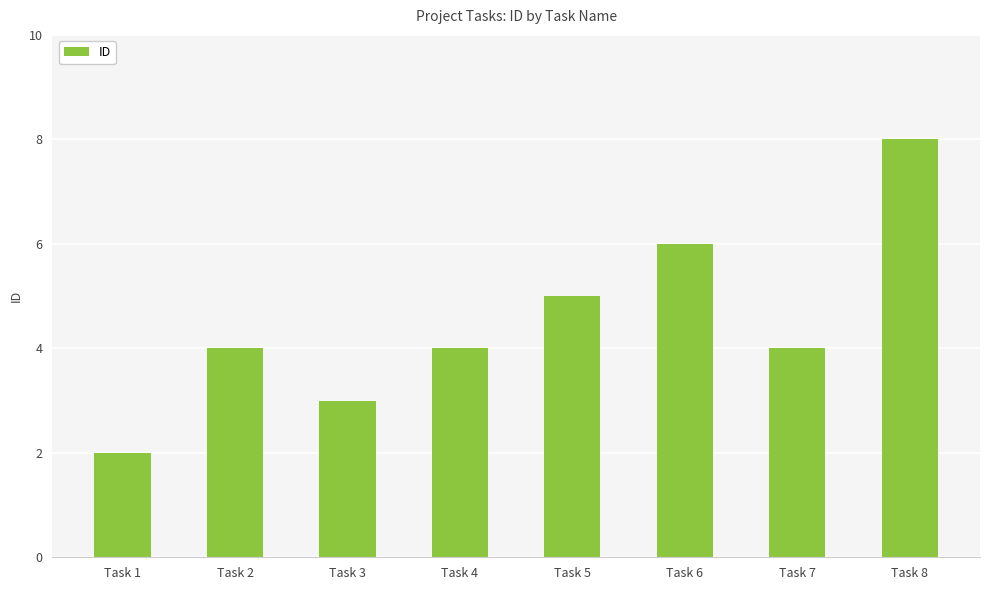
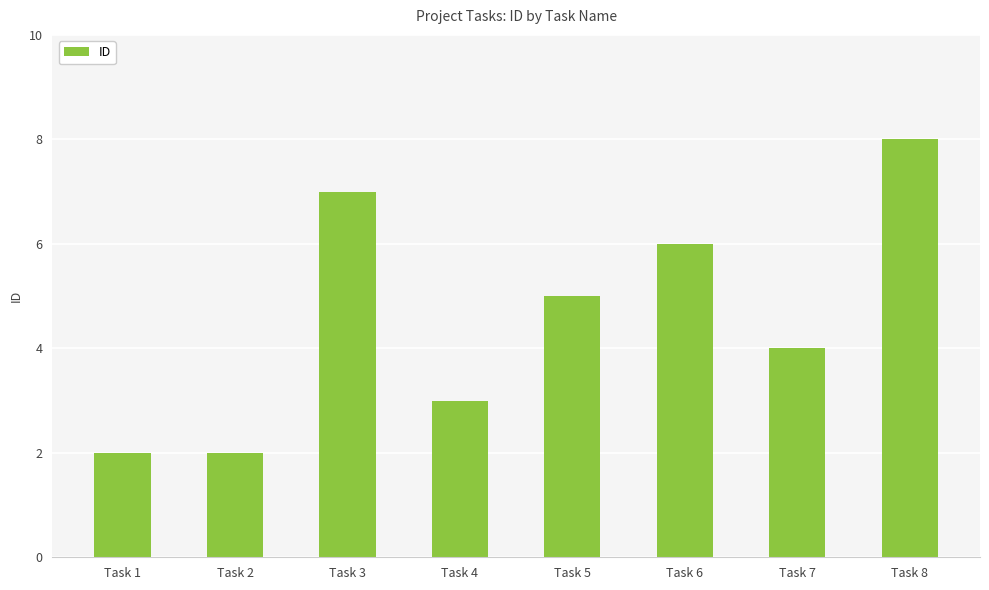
Task 2: 4 -> 2
Task 3: 3 -> 7
Task 4: 4 -> 3
